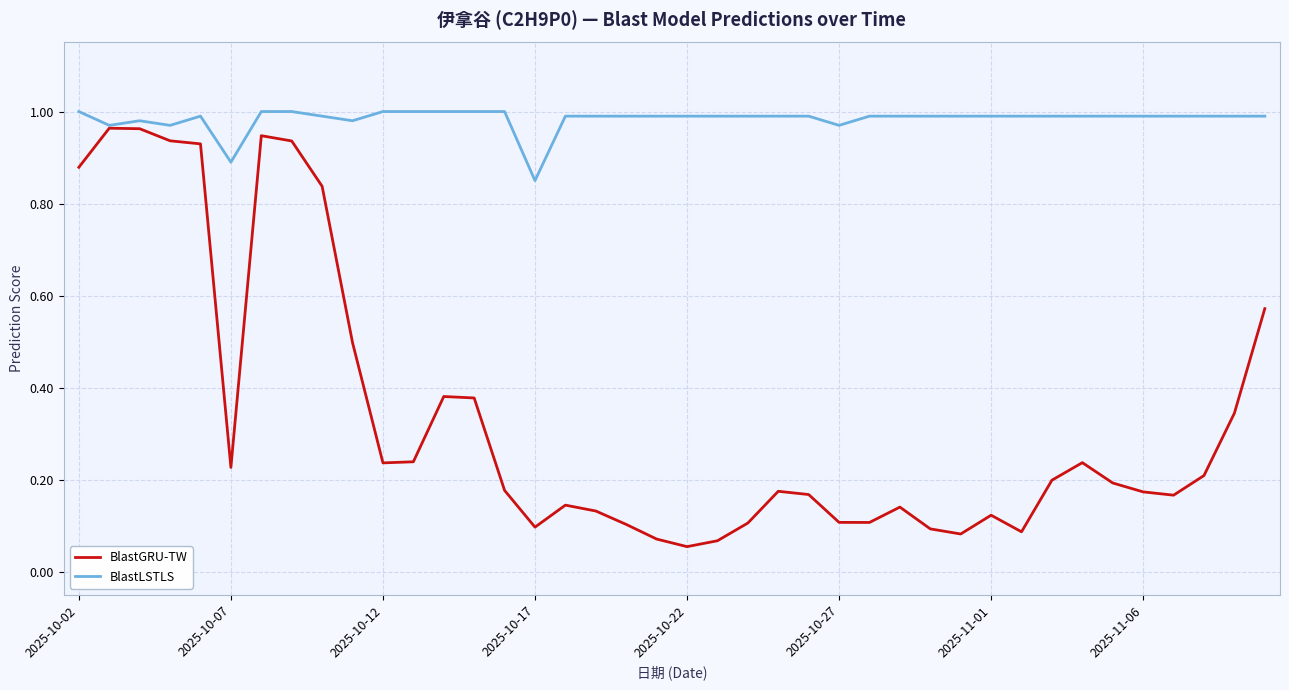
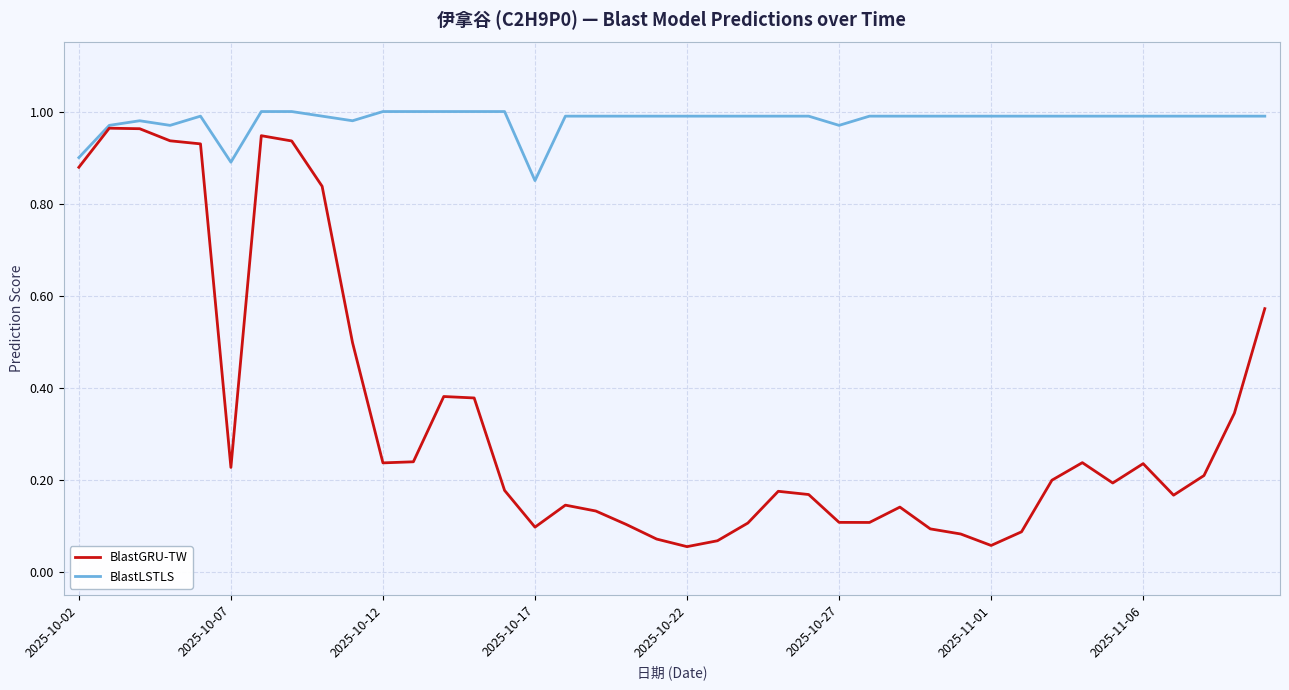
BlastLSTLS, 2025-10-02: 1.0 -> 0.9
BlastGRU-TW, 2025-11-01: 0.12 -> 0.06
BlastGRU-TW, 2025-11-06: 0.17 -> 0.24
